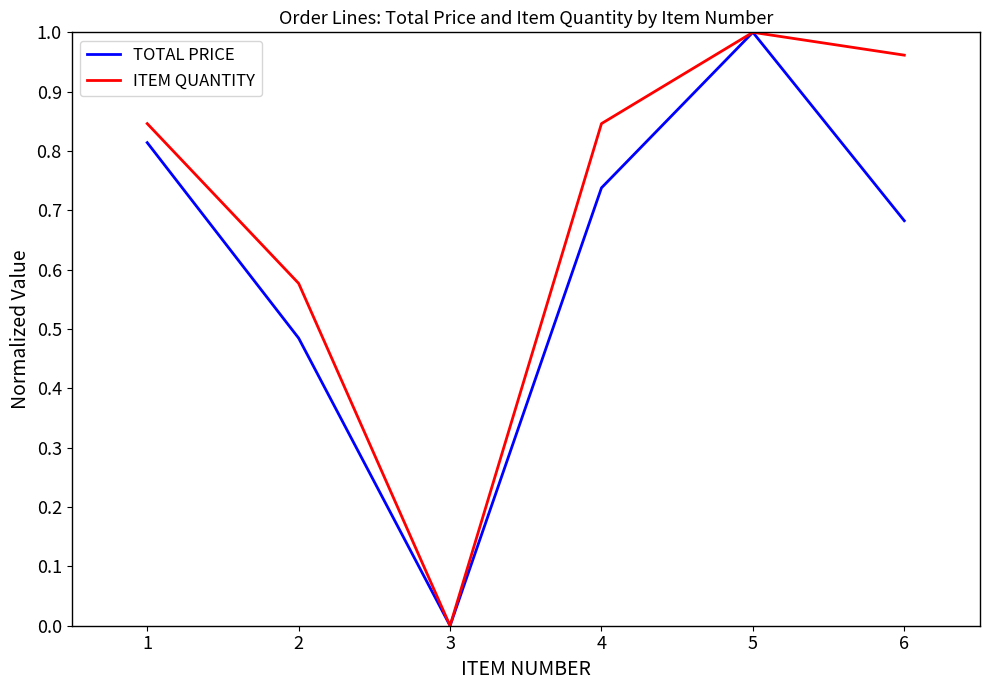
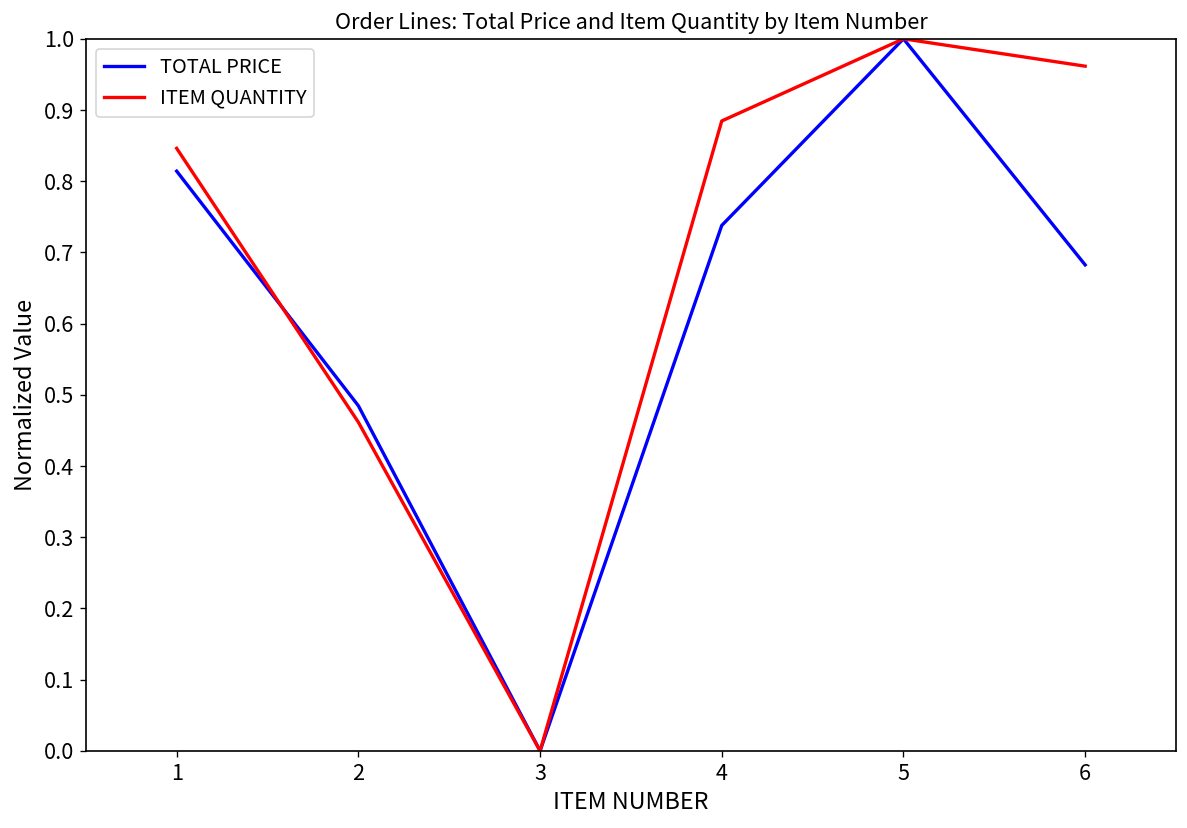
ITEM QUANTITY, 2: 0.58 -> 0.46
ITEM QUANTITY, 4: 0.85 -> 0.88
